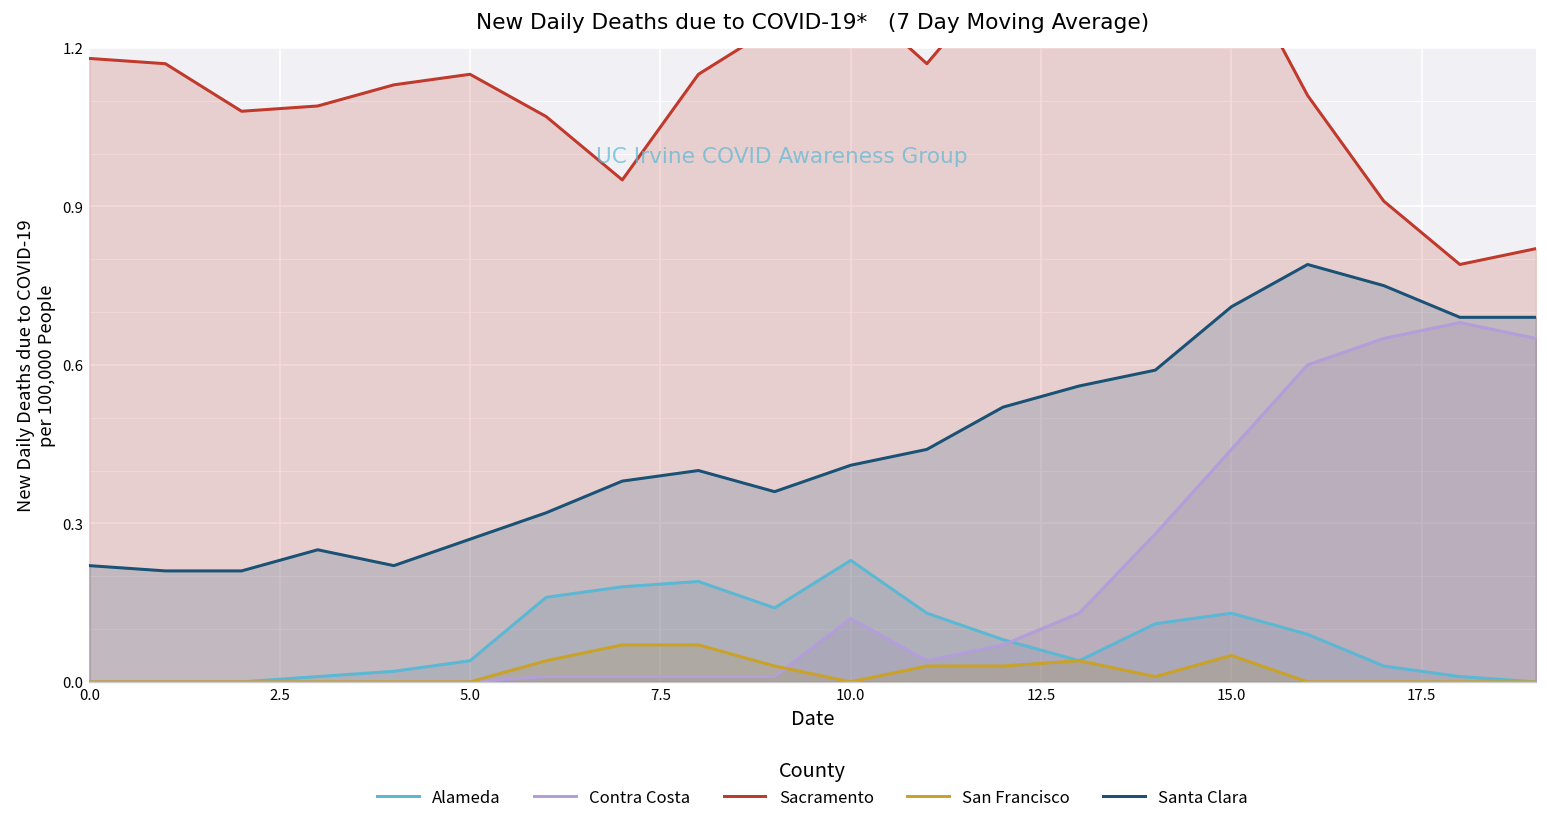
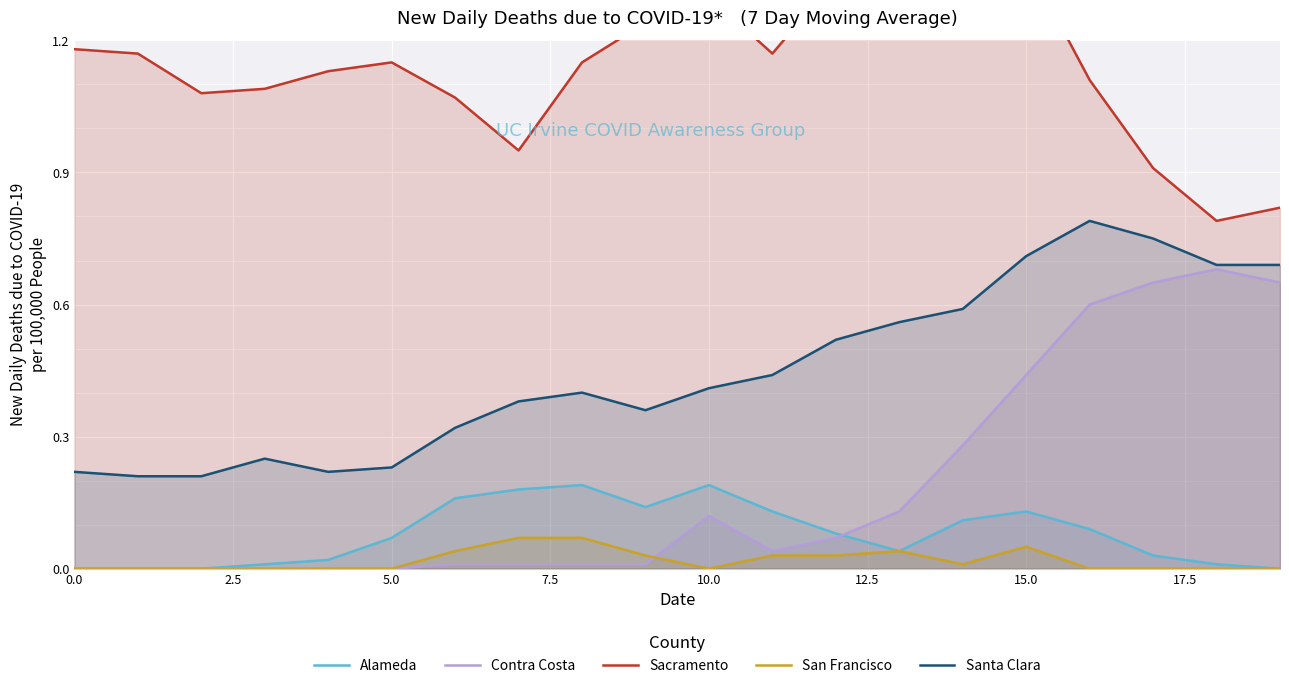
Alameda, 5.0: 0.04 -> 0.07
Santa Clara, 5.0: 0.27 -> 0.23
Alameda, 10.0: 0.23 -> 0.19
